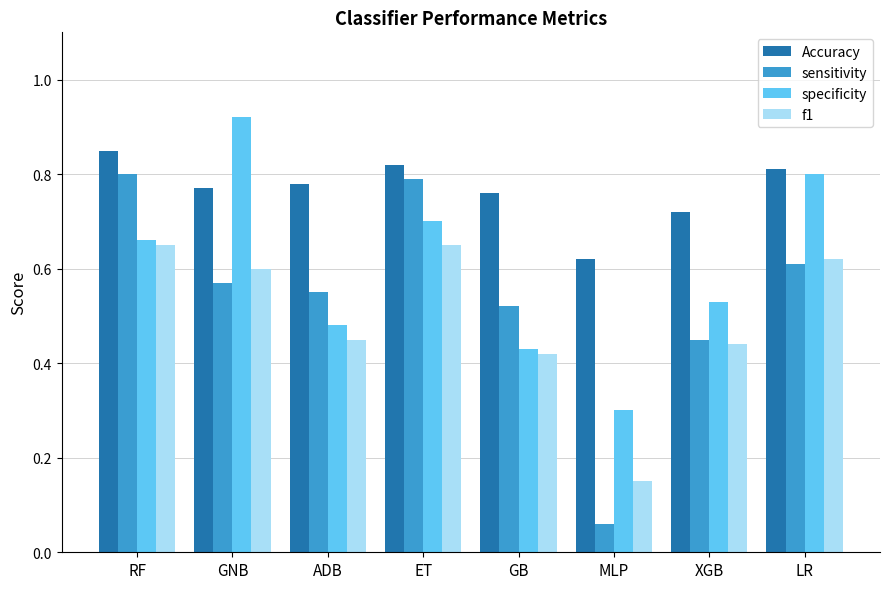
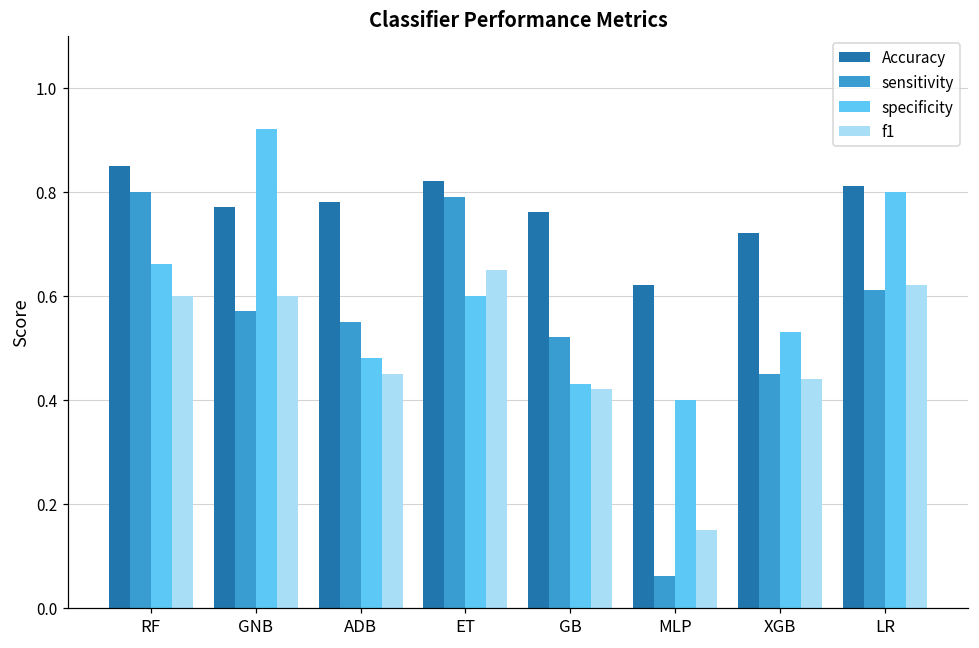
f1, RF: 0.65 -> 0.60
specificity, ET: 0.7 -> 0.6
specificity, MLP: 0.3 -> 0.4
